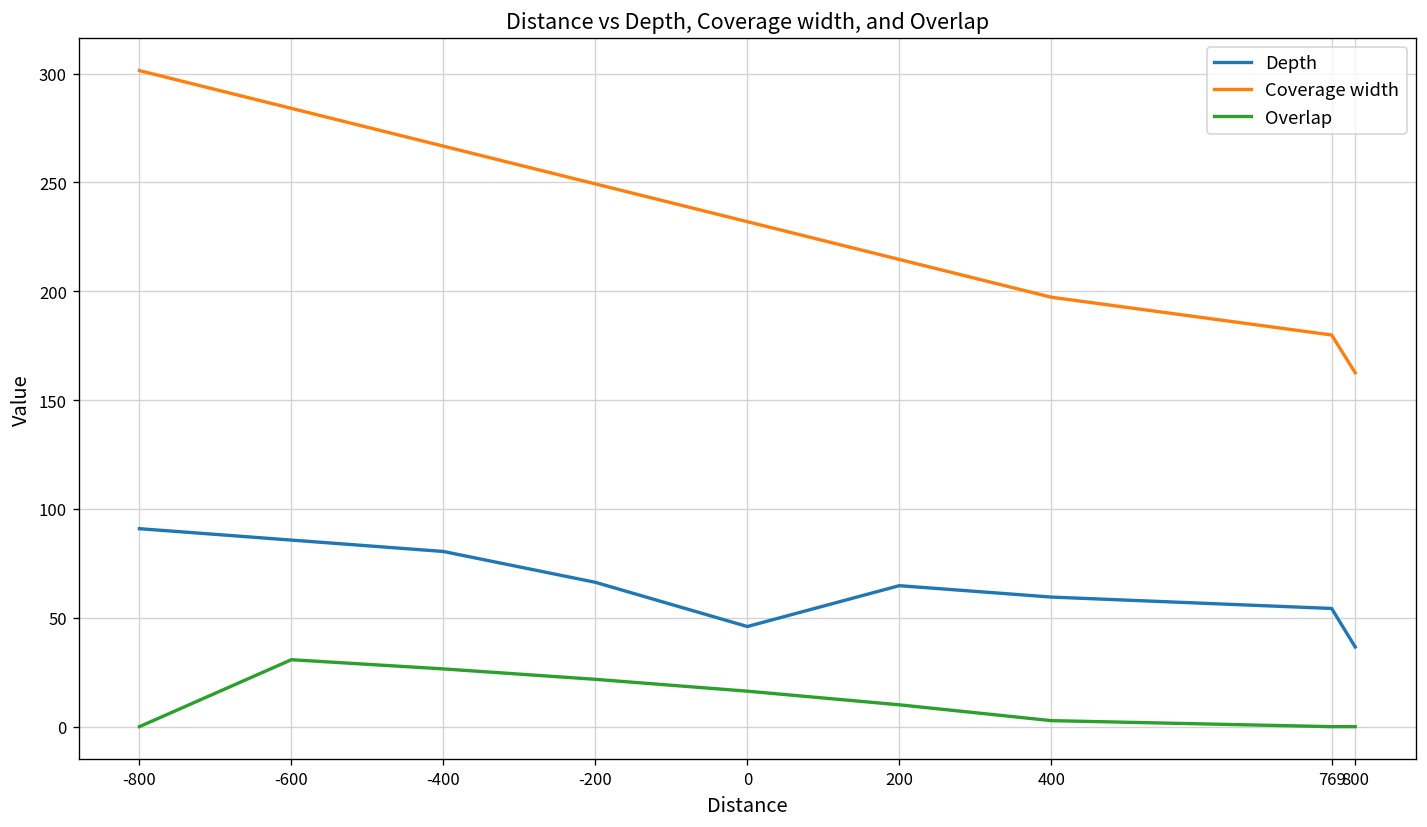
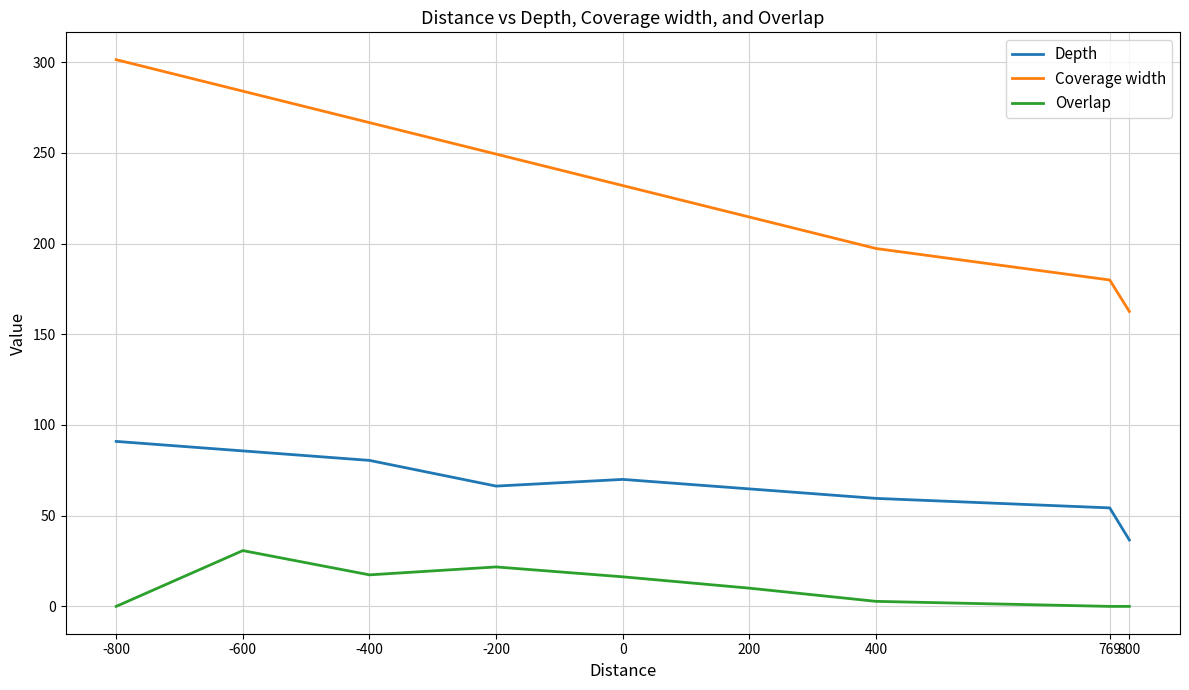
Overlap, -400: 27 -> 17
Depth, 0: 46 -> 70
